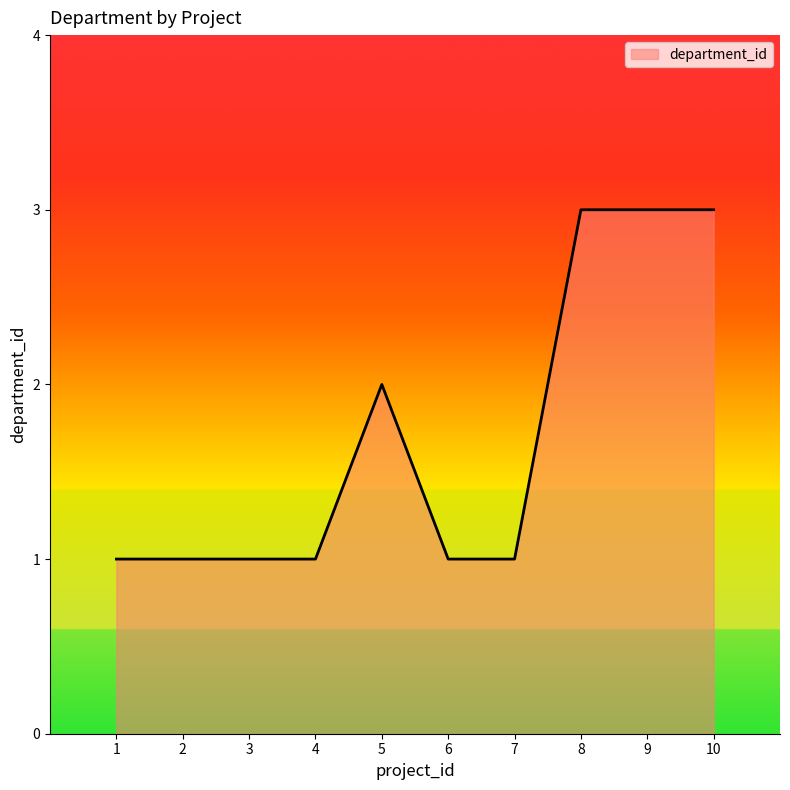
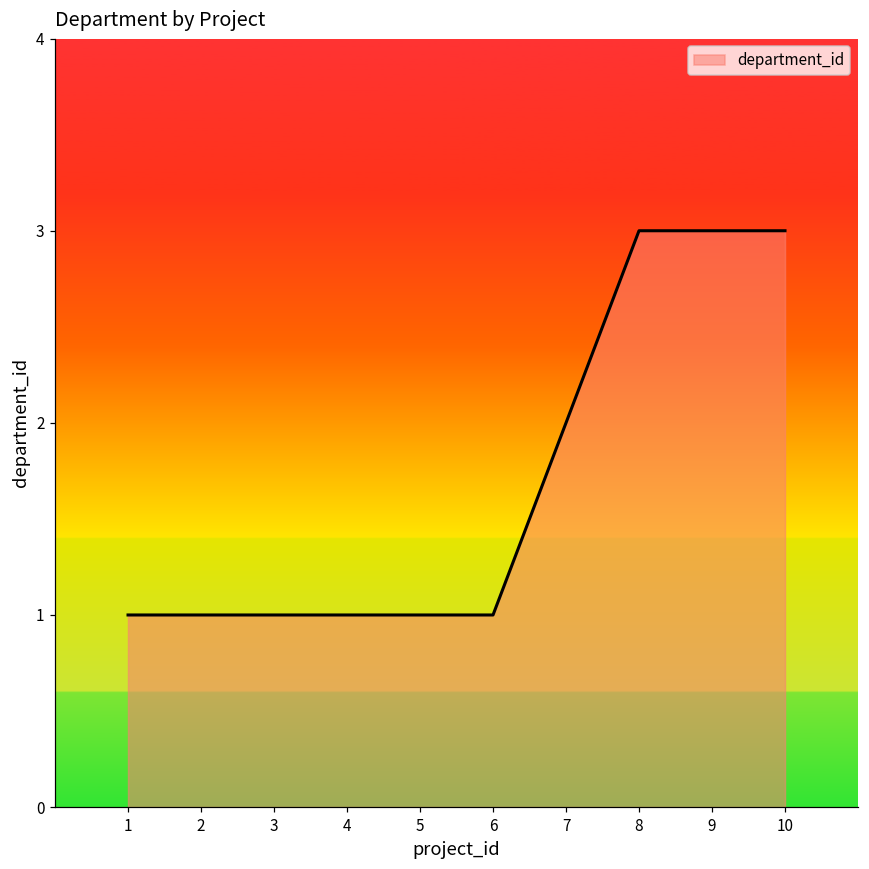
5: 2 -> 1
7: 1 -> 2
